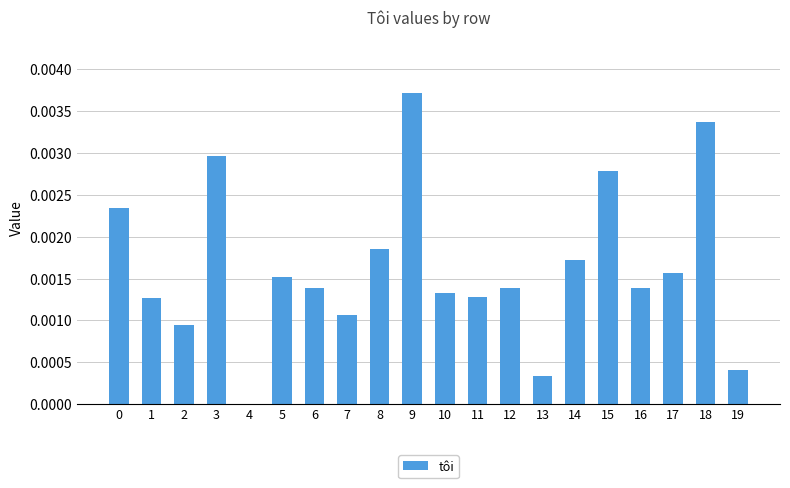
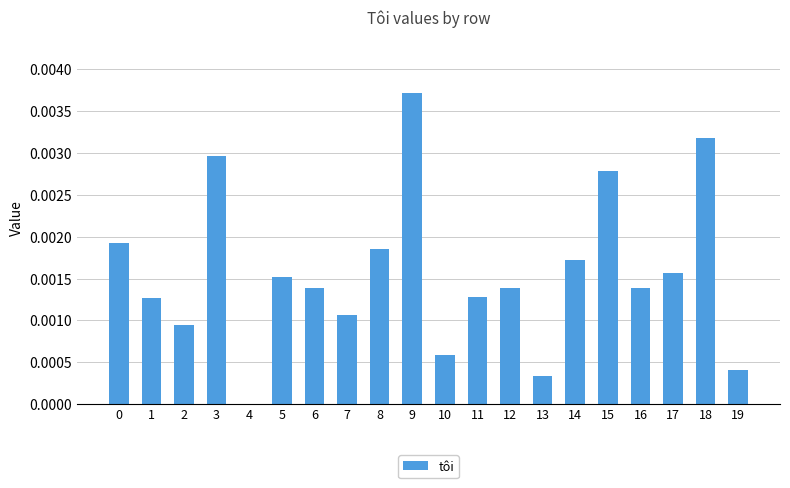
0: 0.0023 -> 0.0019
10: 0.0013 -> 0.0006
18: 0.0034 -> 0.0032
